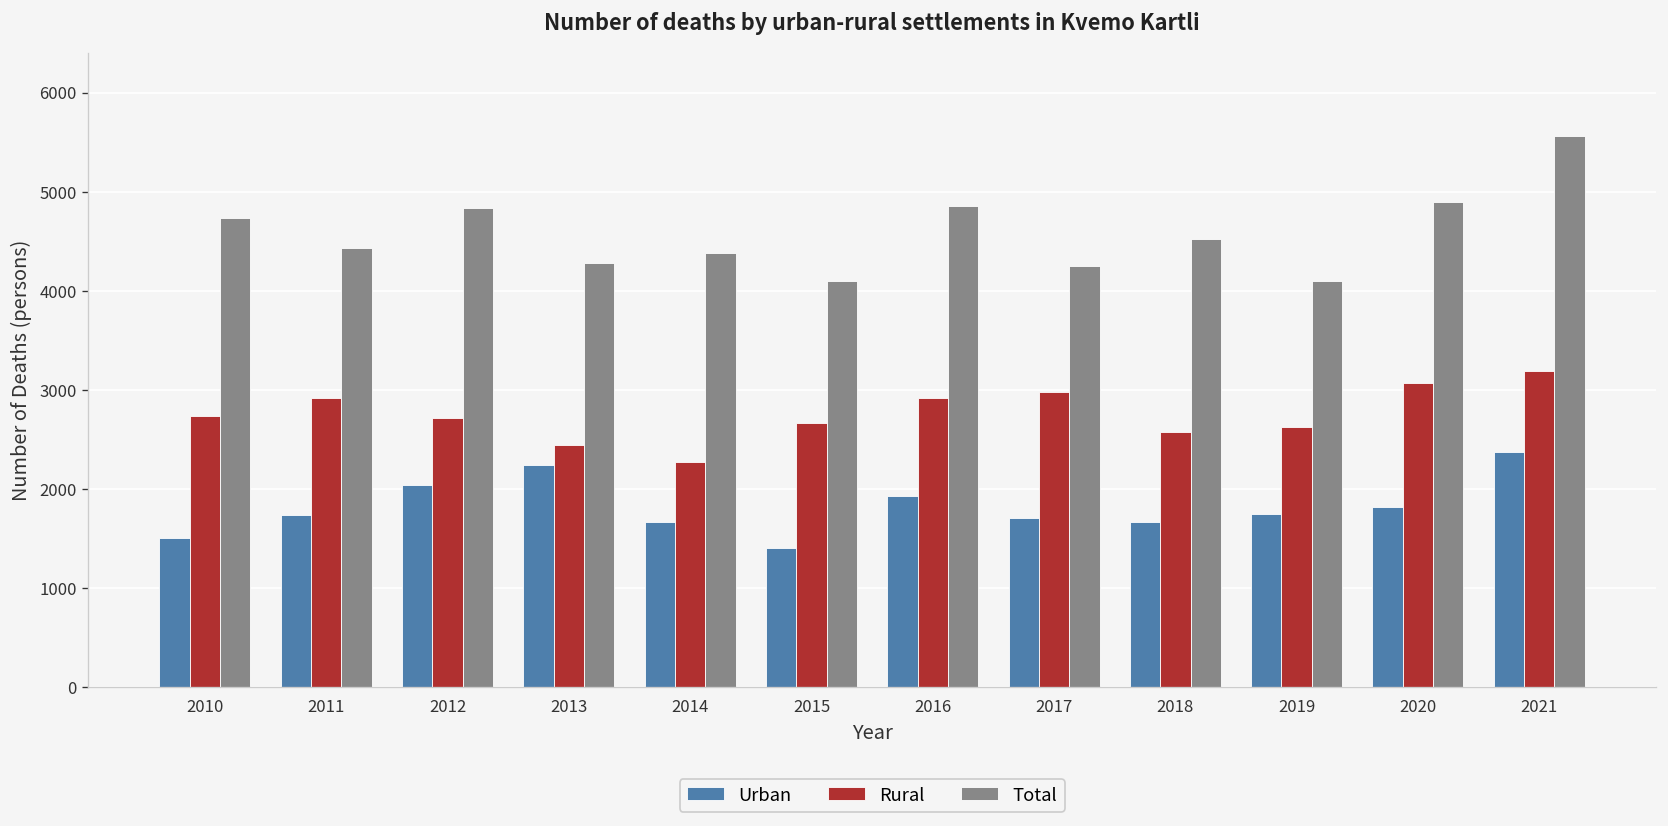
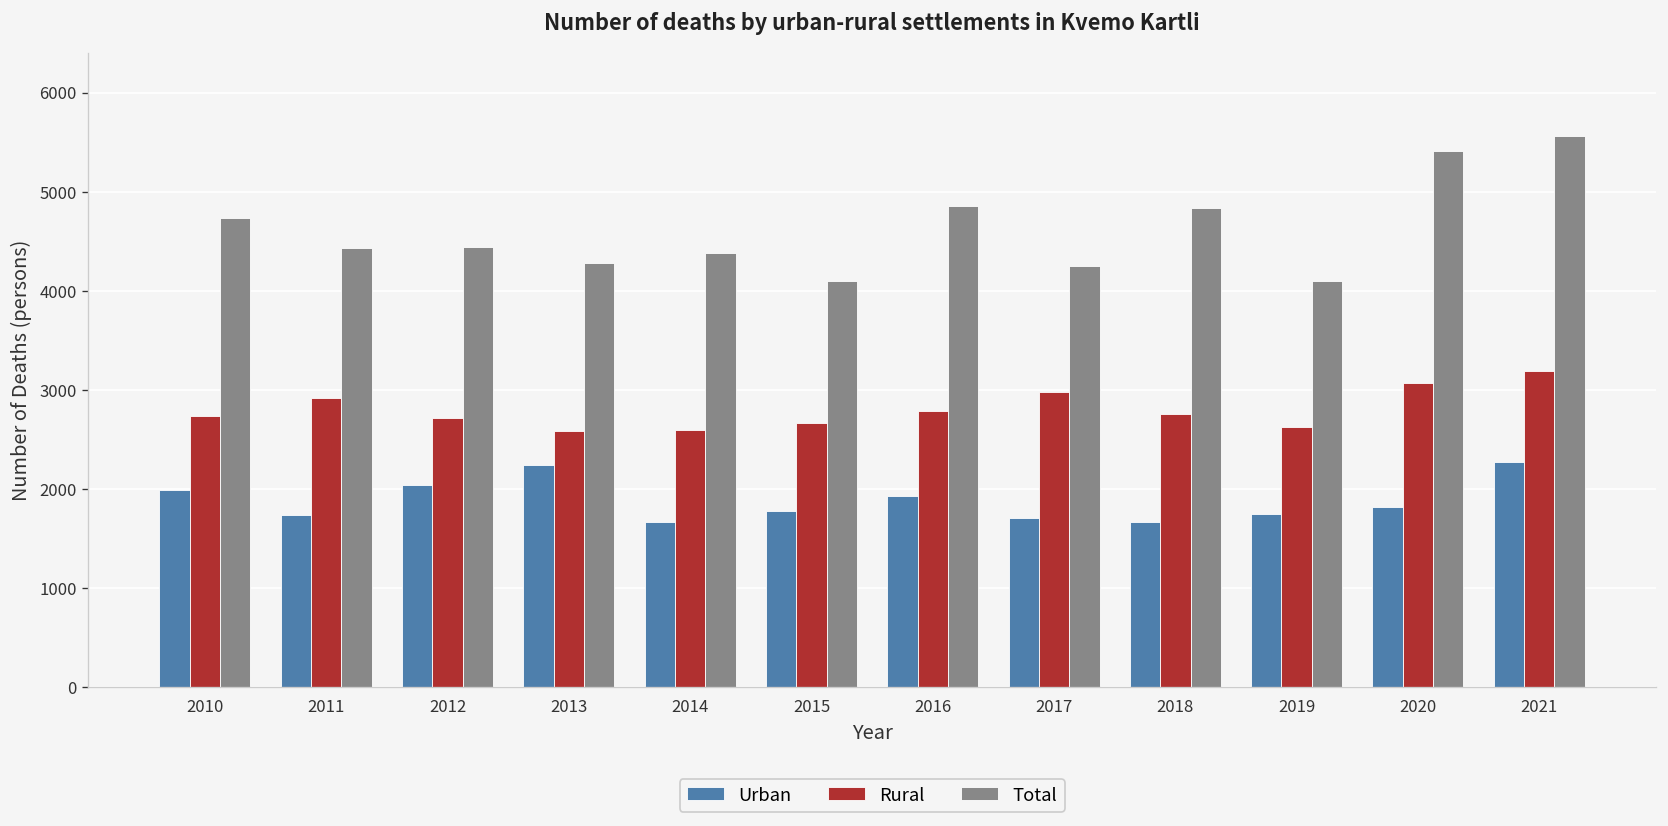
Urban, 2010: 1500 -> 2000
Total, 2012: 4800 -> 4400
Rural, 2013: 2400 -> 2600
Rural, 2014: 2300 -> 2600
Urban, 2015: 1400 -> 1800
Rural, 2016: 2900 -> 2800
Rural, 2018: 2600 -> 2800
Total, 2018: 4500 -> 4800
Total, 2020: 4900 -> 5400
Urban, 2021: 2400 -> 2300
